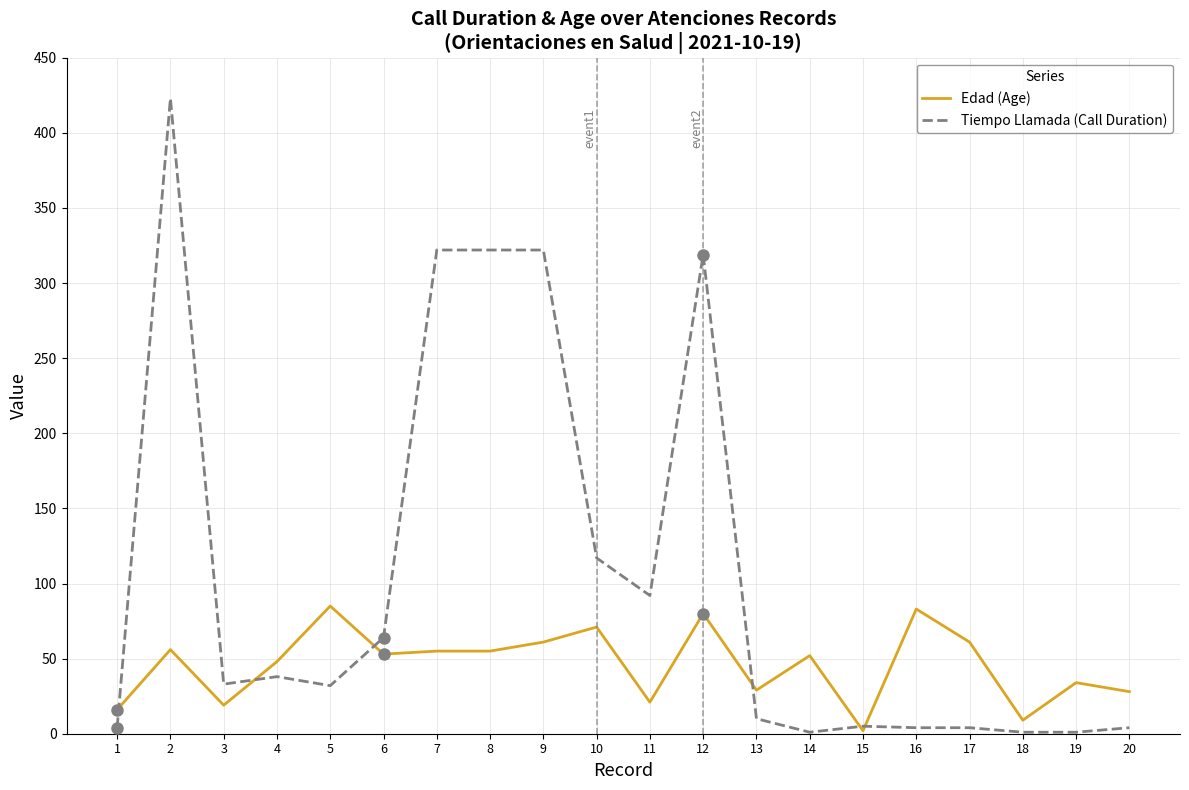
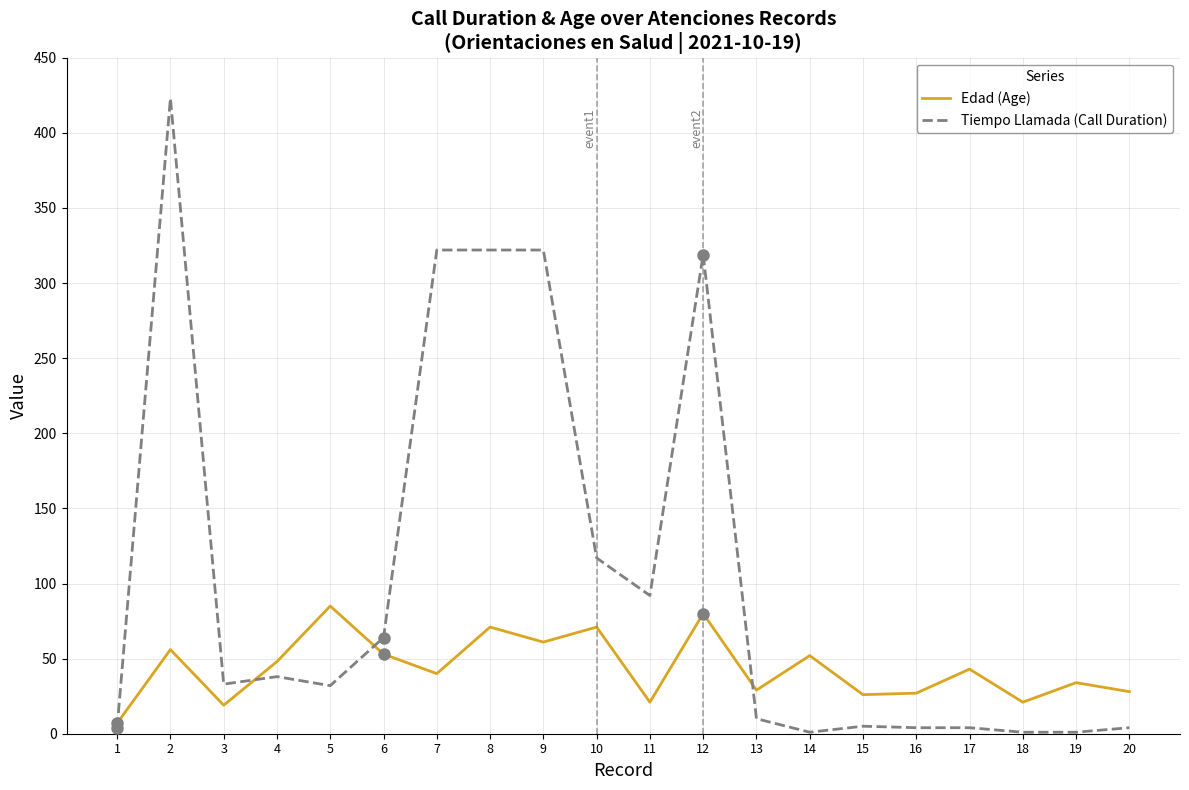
Edad (Age), 1: 16 -> 7
Edad (Age), 7: 55 -> 40
Edad (Age), 8: 55 -> 71
Edad (Age), 15: 2 -> 26
Edad (Age), 16: 83 -> 27
Edad (Age), 17: 61 -> 43
Edad (Age), 18: 9 -> 21
